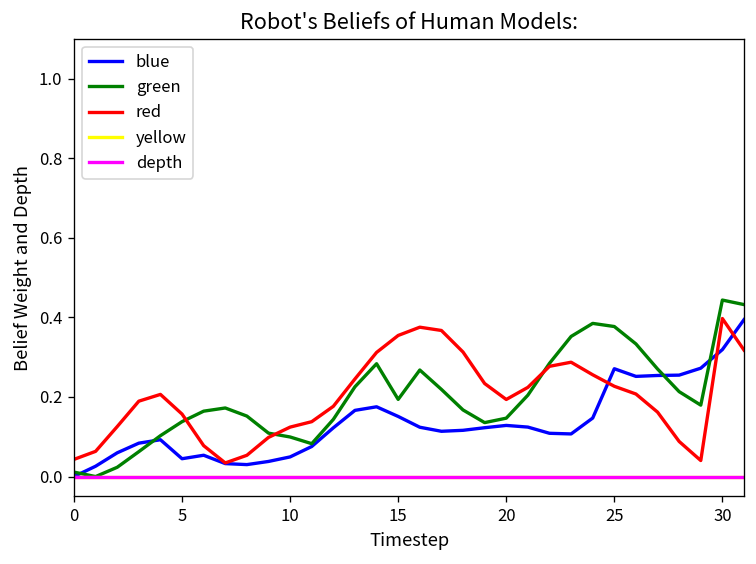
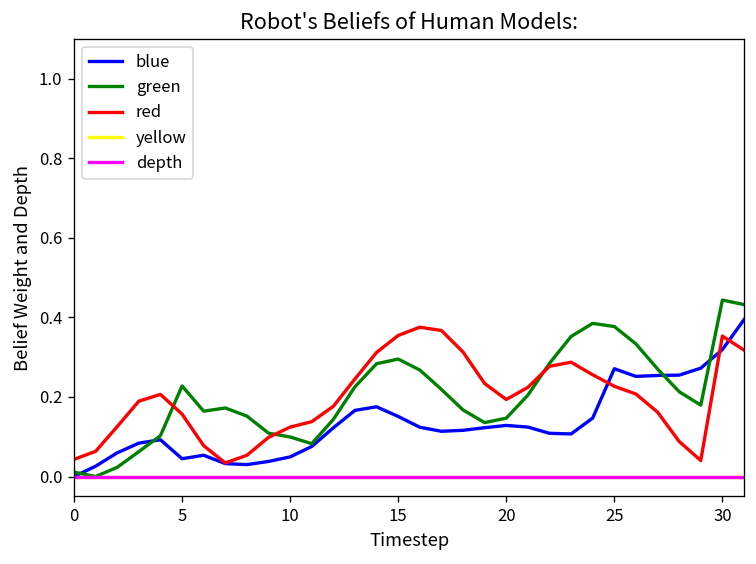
green, 5: 0.14 -> 0.23
green, 15: 0.19 -> 0.30
red, 30: 0.40 -> 0.35
